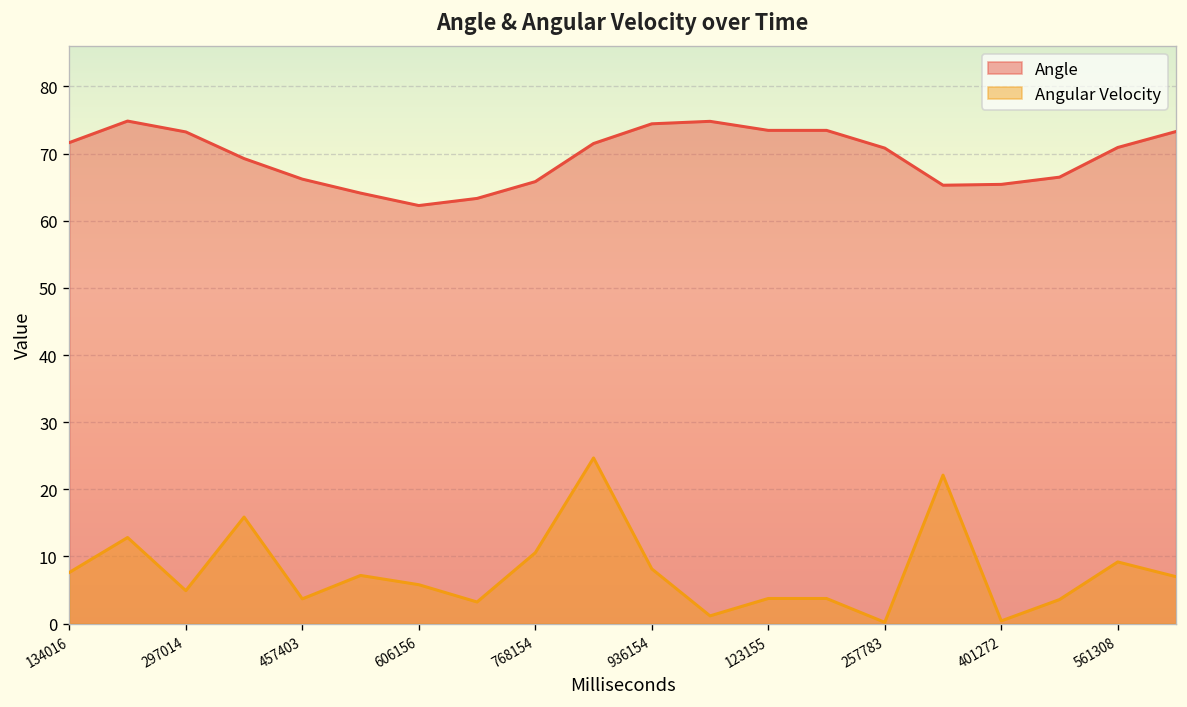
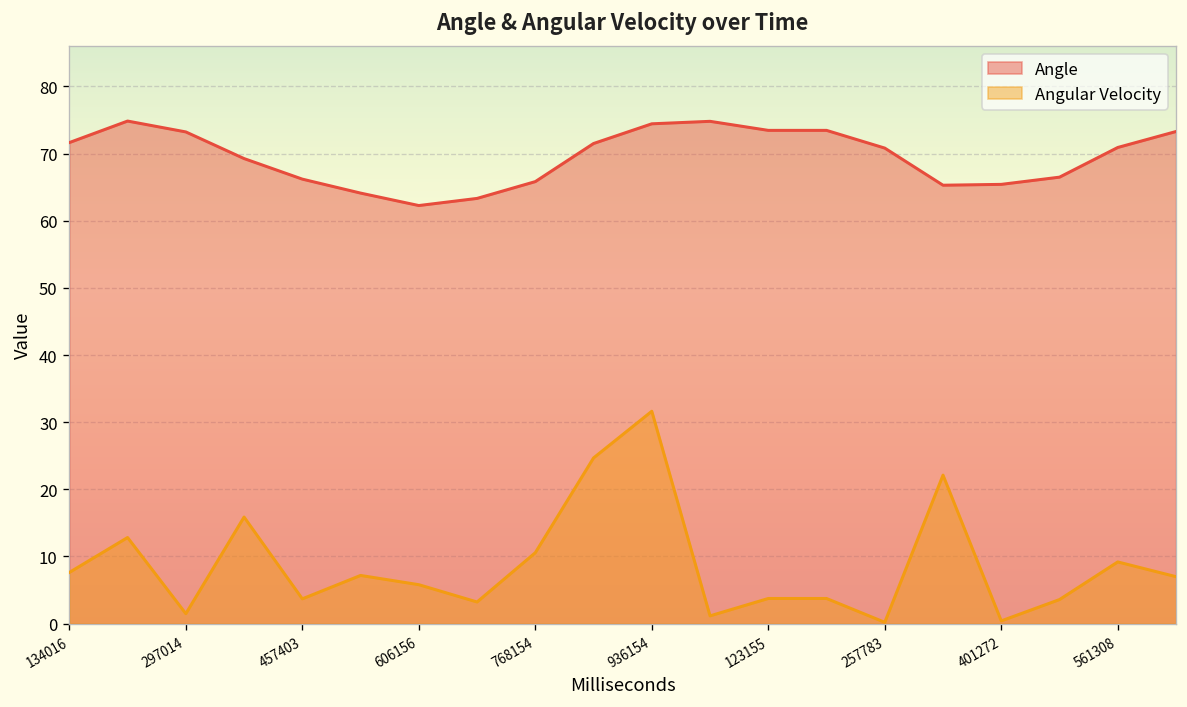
Angular Velocity, 297014: 5 -> 1
Angular Velocity, 936154: 8 -> 32
